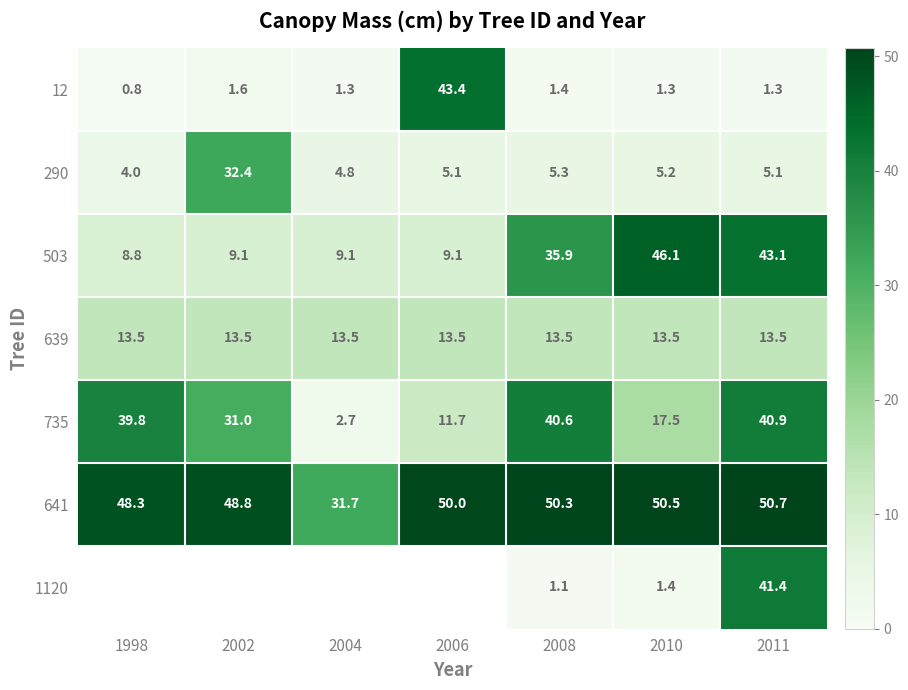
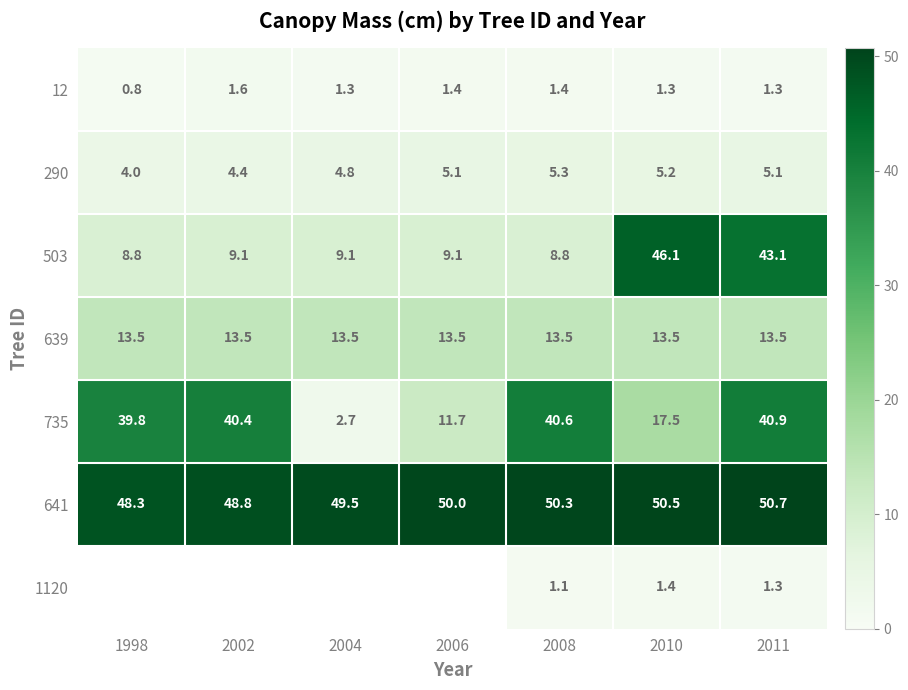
12, 2006: 43.4 -> 1.4
290, 2002: 32.4 -> 4.4
503, 2008: 35.9 -> 8.8
735, 2002: 31.0 -> 40.4
641, 2004: 31.7 -> 49.5
1120, 2011: 41.4 -> 1.3
